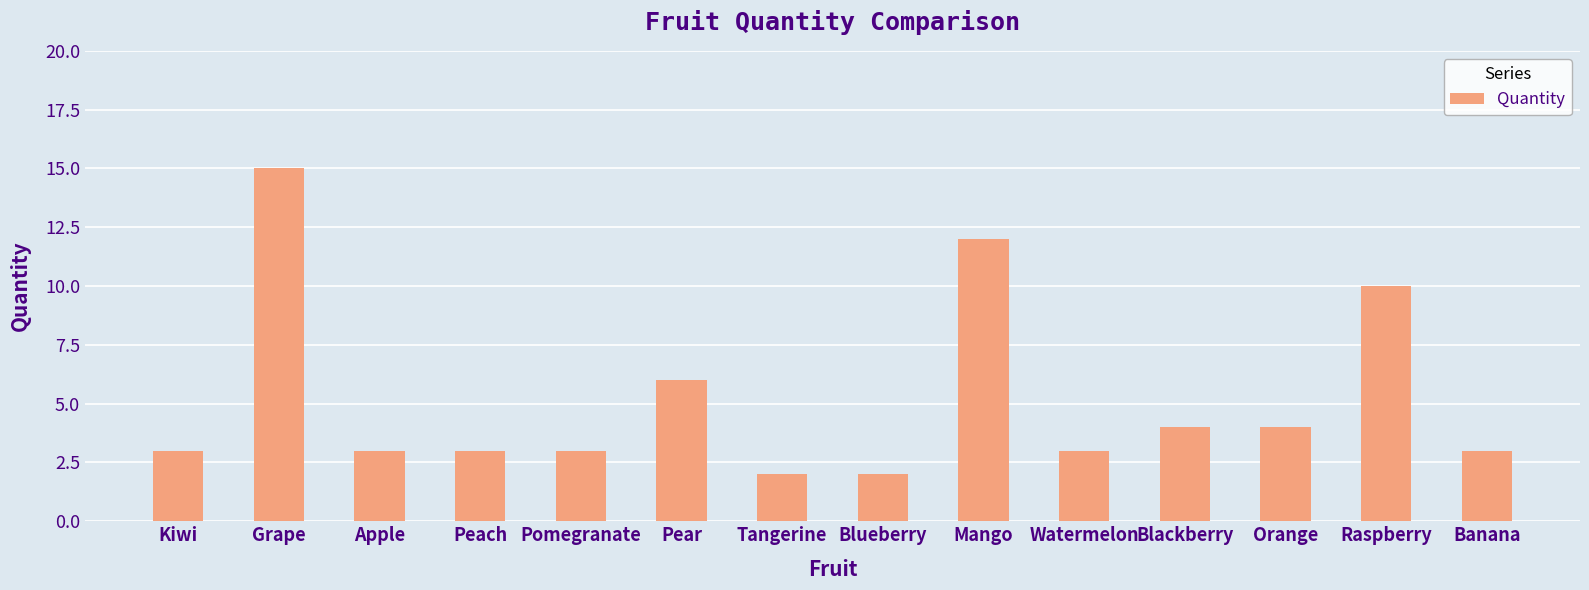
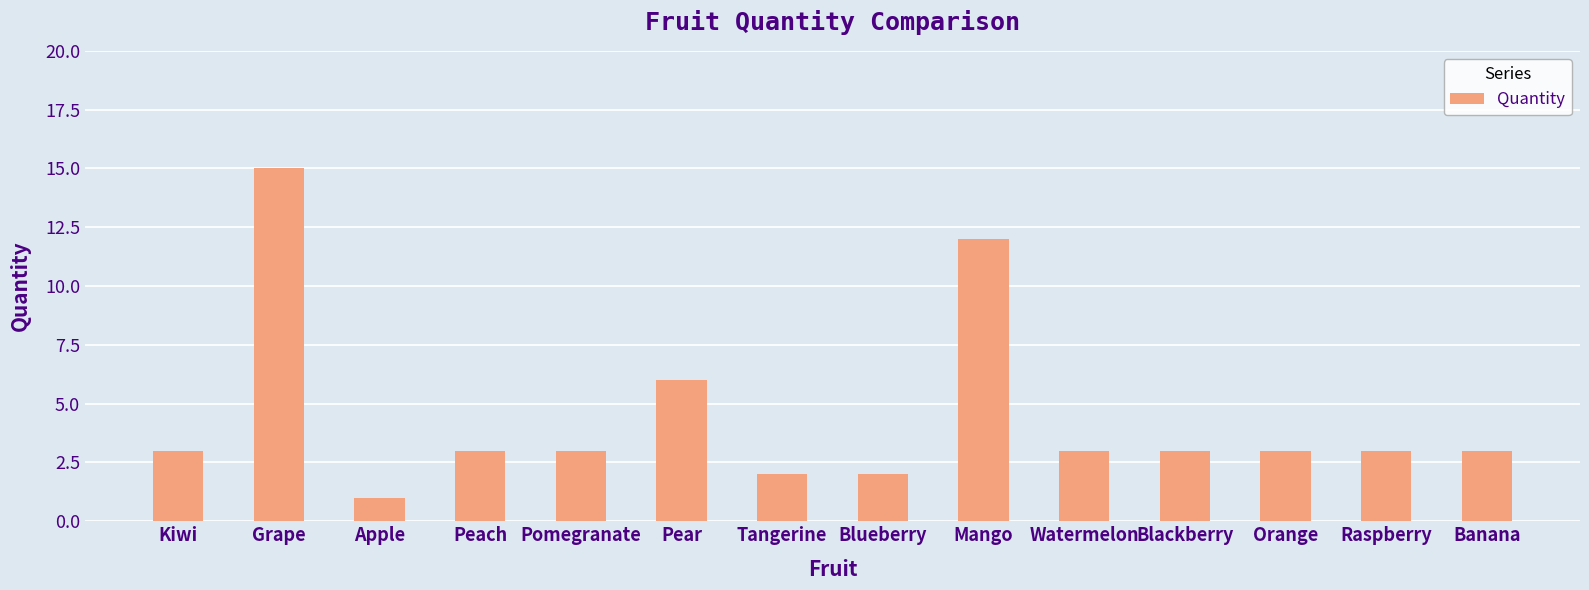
Apple: 3 -> 1
Blackberry: 4 -> 3
Orange: 4 -> 3
Raspberry: 10 -> 3
